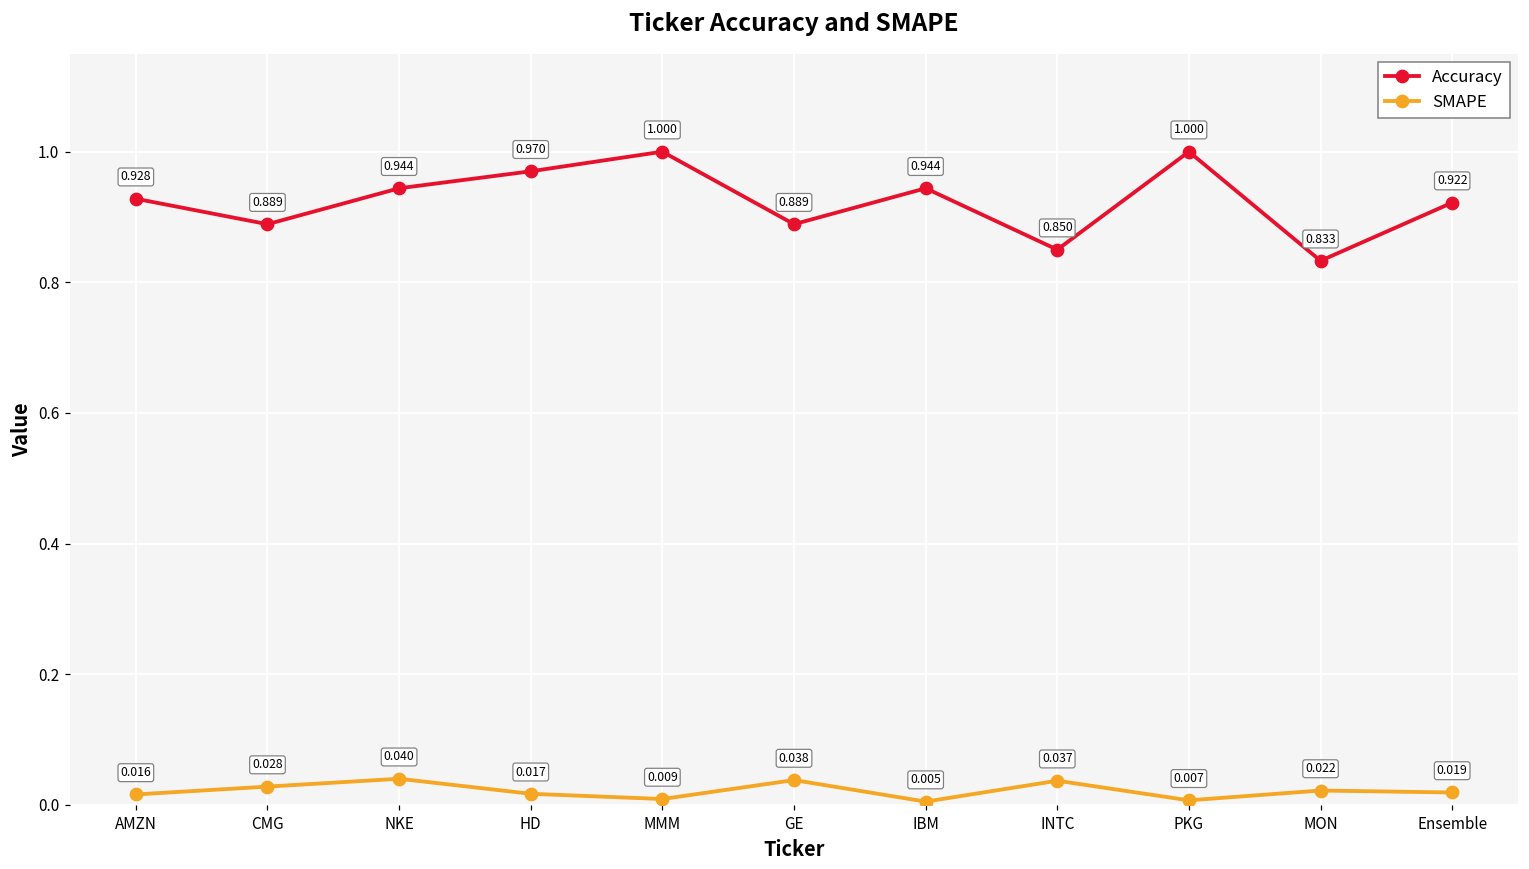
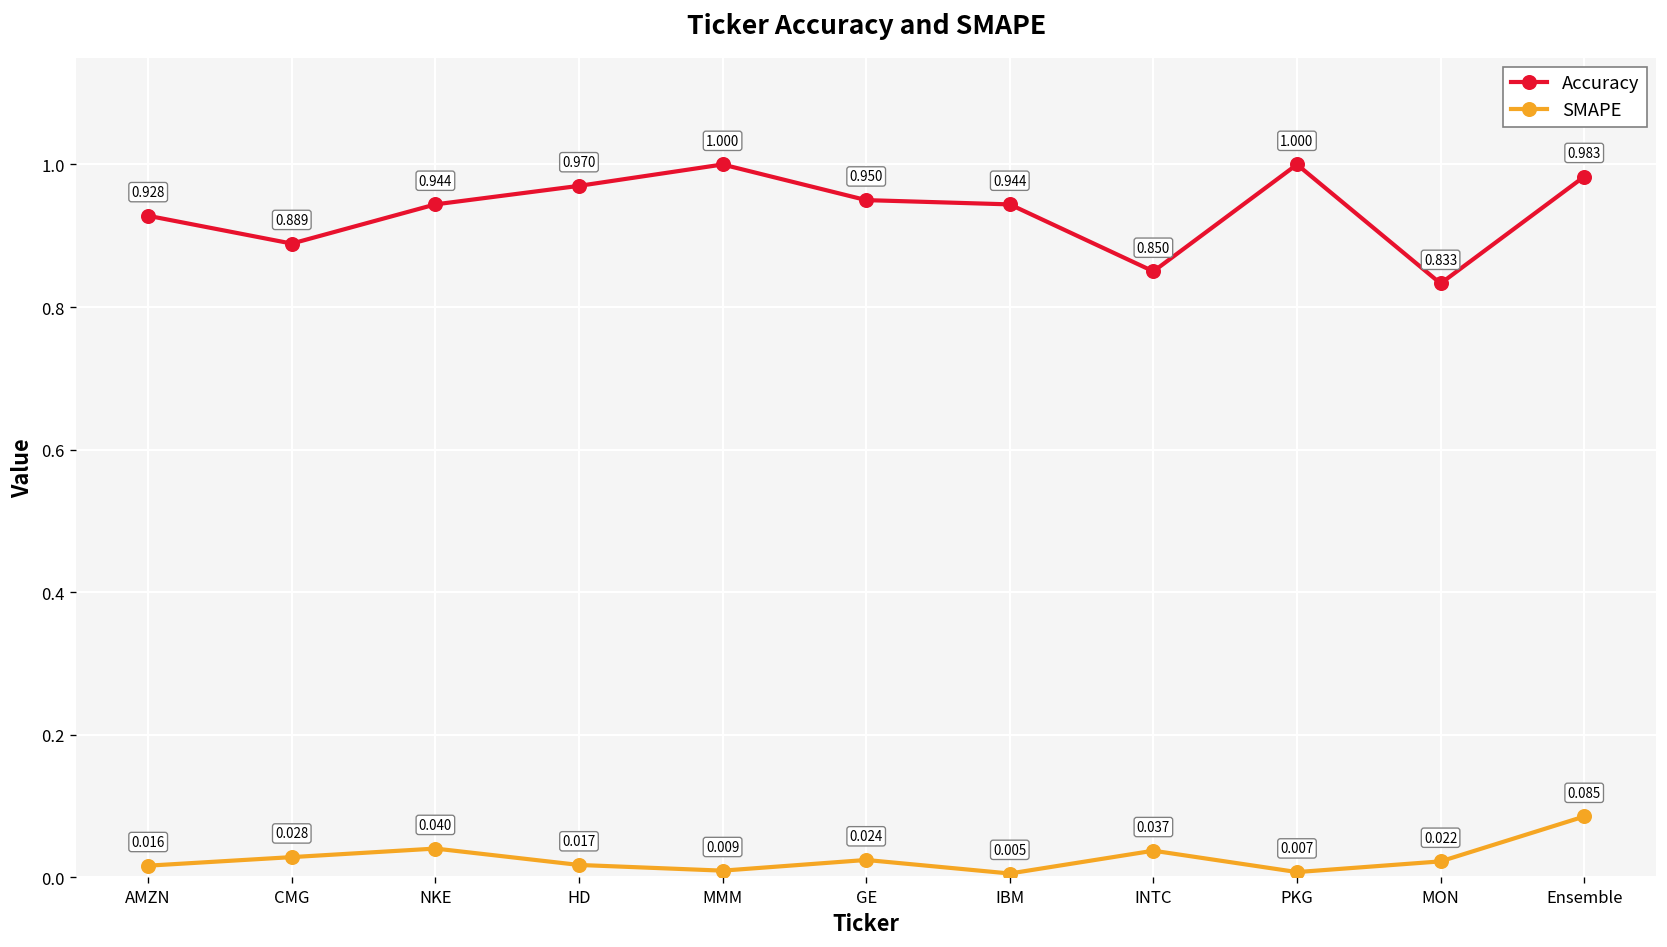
Accuracy, GE: 0.889 -> 0.950
SMAPE, GE: 0.038 -> 0.024
Accuracy, Ensemble: 0.922 -> 0.983
SMAPE, Ensemble: 0.019 -> 0.085
